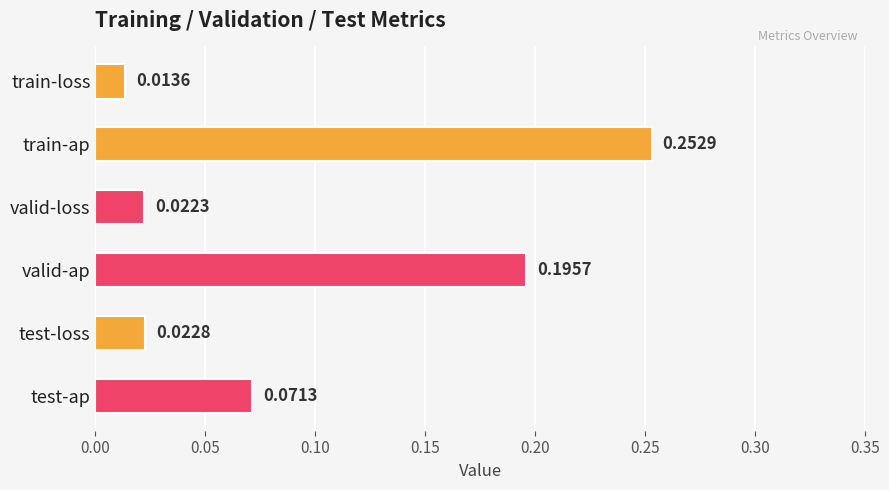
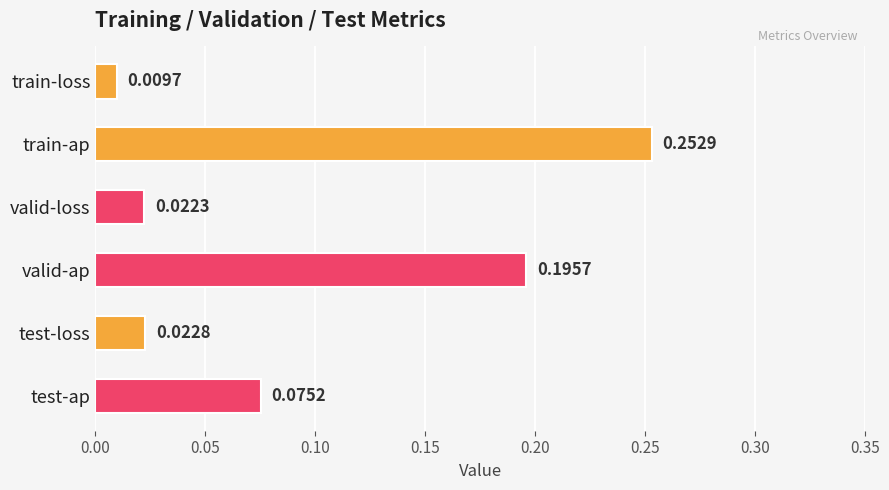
train-loss: 0.0136 -> 0.0097
test-ap: 0.0713 -> 0.0752
